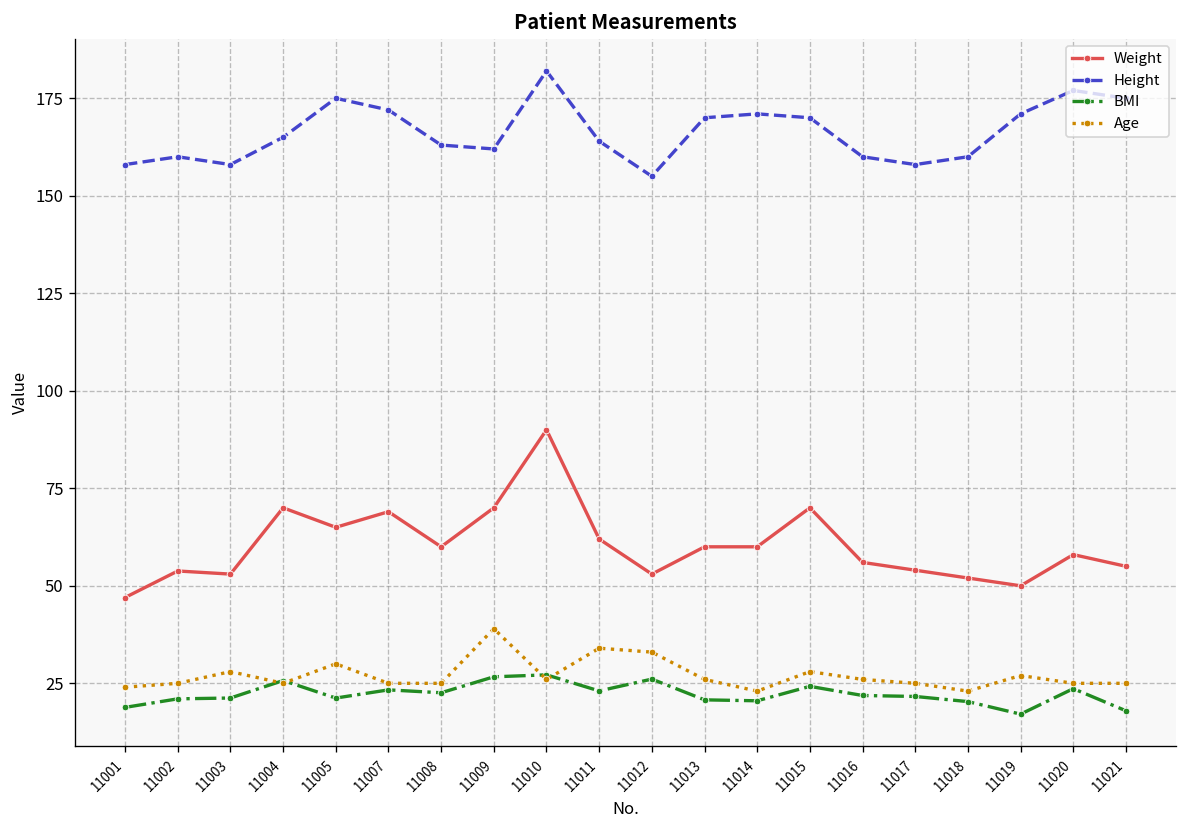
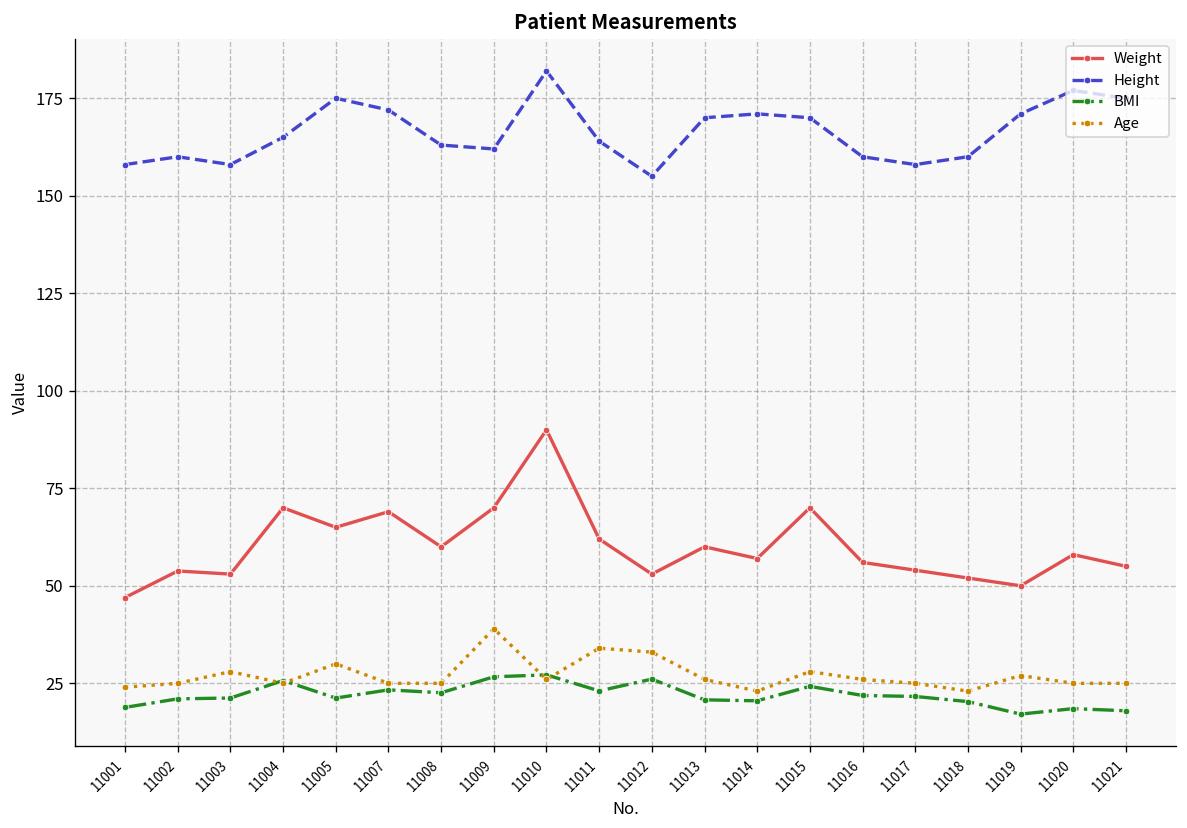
Weight, 11014: 60 -> 57
BMI, 11020: 24 -> 19
